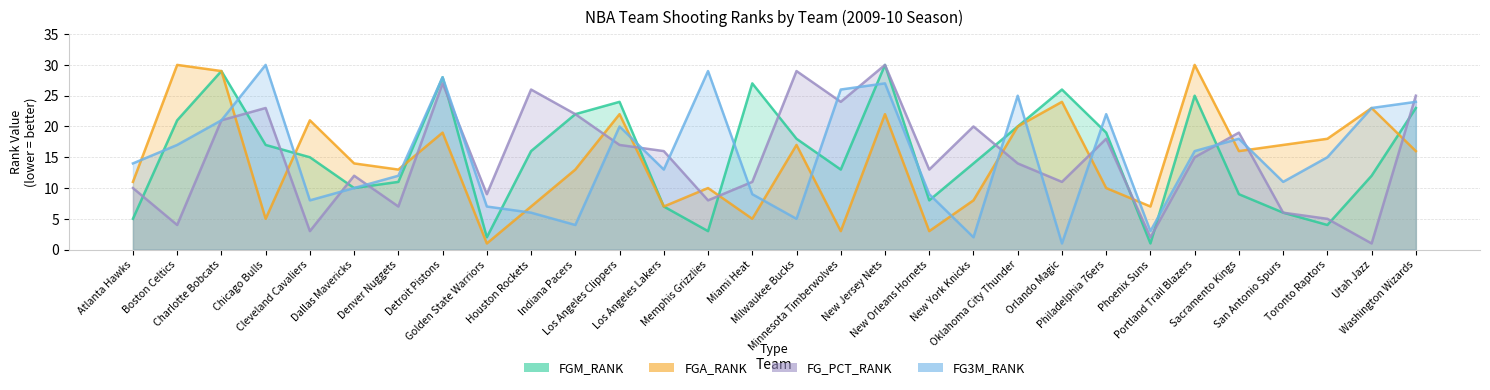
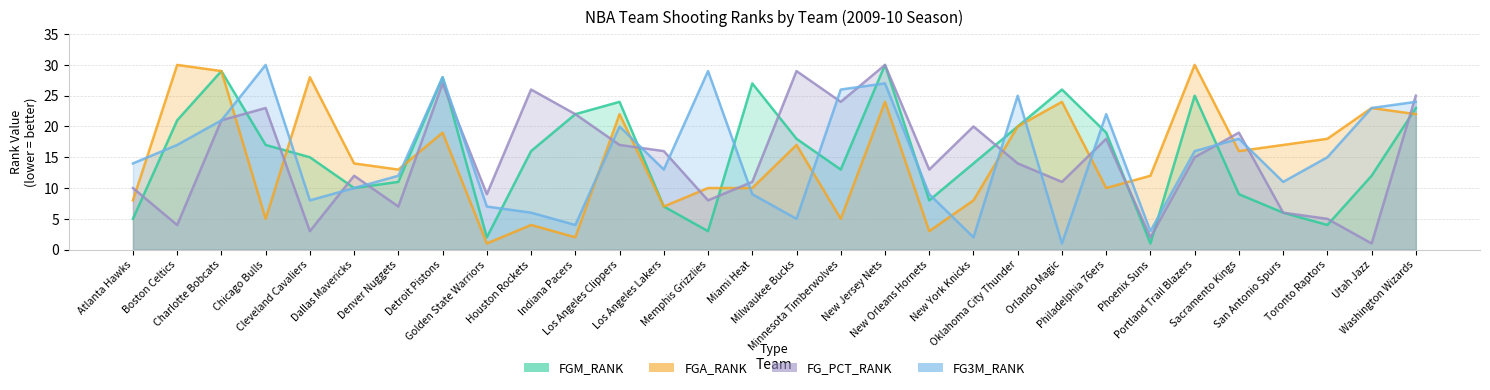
FGA_RANK, Atlanta Hawks: 11 -> 8
FGA_RANK, Cleveland Cavaliers: 21 -> 28
FGA_RANK, Houston Rockets: 7 -> 4
FGA_RANK, Indiana Pacers: 13 -> 2
FGA_RANK, Miami Heat: 5 -> 10
FGA_RANK, Minnesota Timberwolves: 3 -> 5
FGA_RANK, New Jersey Nets: 22 -> 24
FGA_RANK, Phoenix Suns: 7 -> 12
FGA_RANK, Washington Wizards: 16 -> 22
